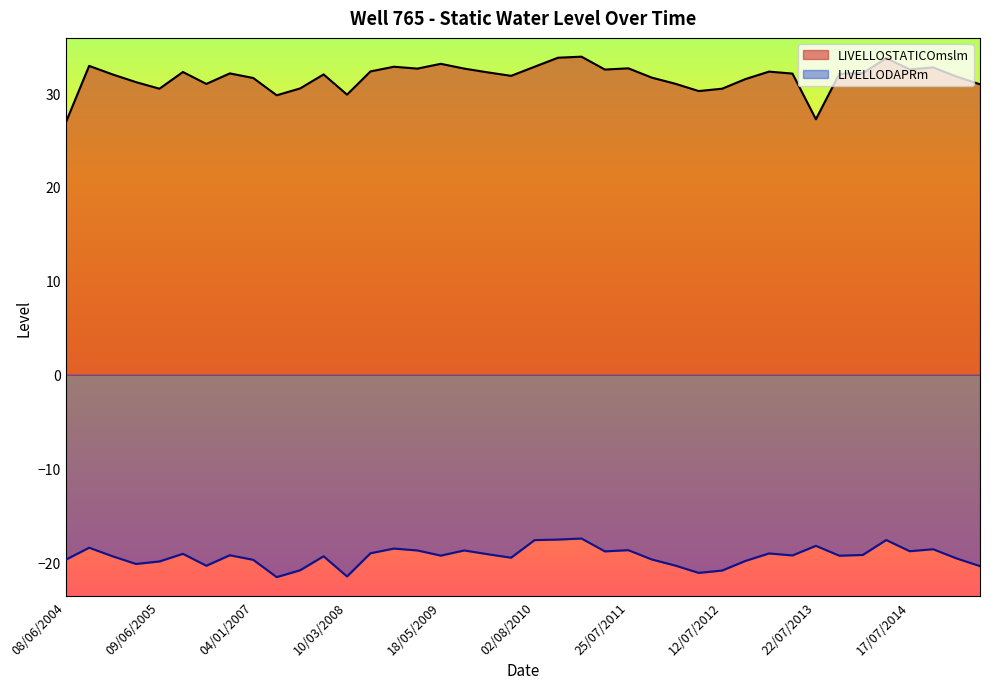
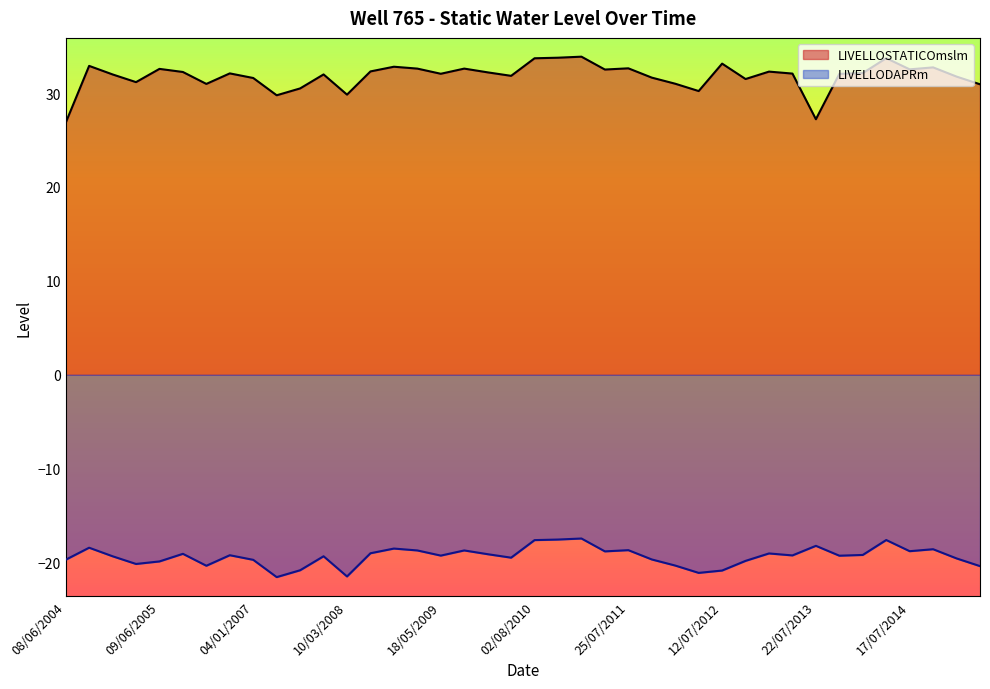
LIVELLOSTATICOmslm, 09/06/2005: 30 -> 33
LIVELLOSTATICOmslm, 18/05/2009: 33 -> 32
LIVELLOSTATICOmslm, 02/08/2010: 33 -> 34
LIVELLOSTATICOmslm, 12/07/2012: 30 -> 33
